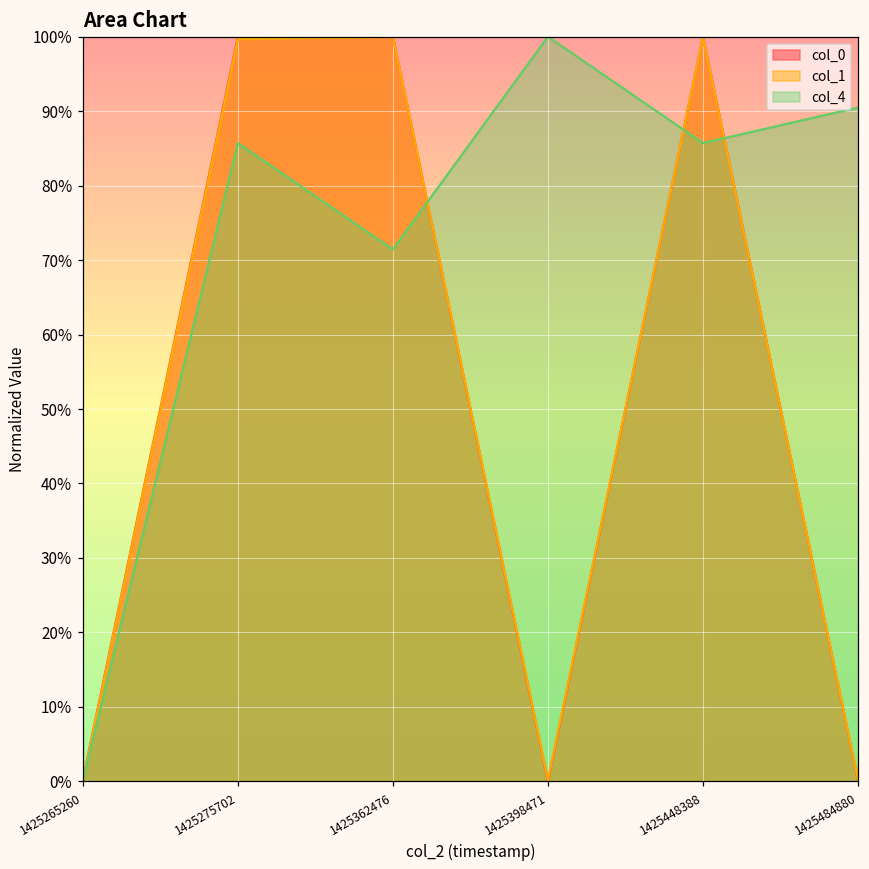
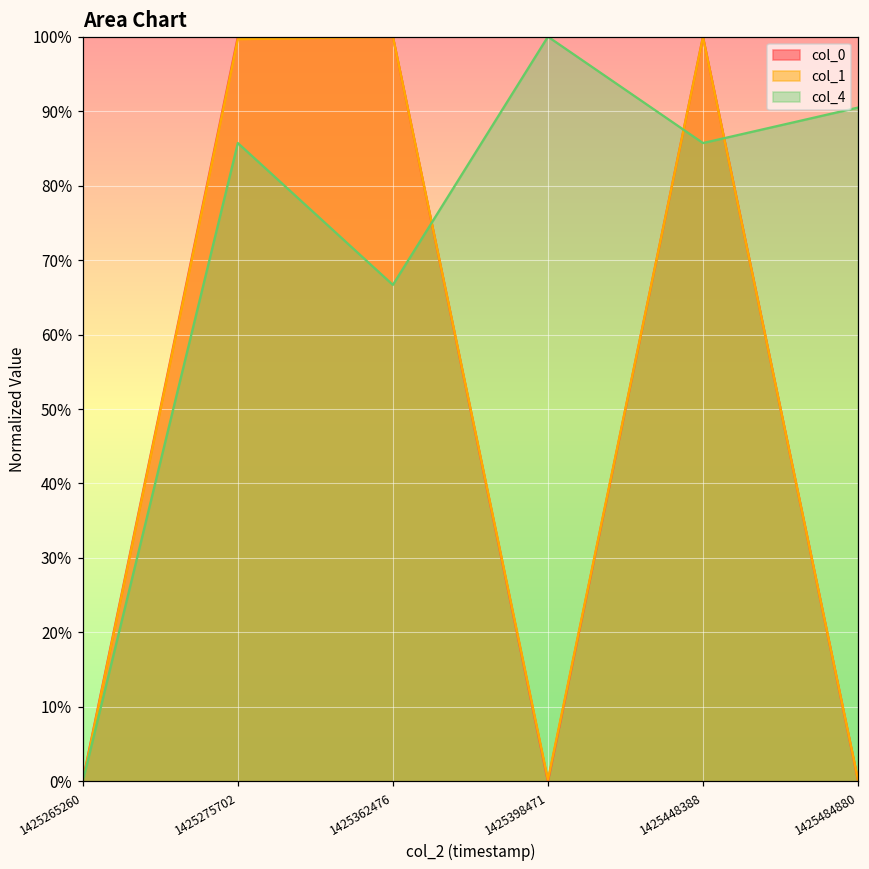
col_4, 1425362476: 71% -> 67%
